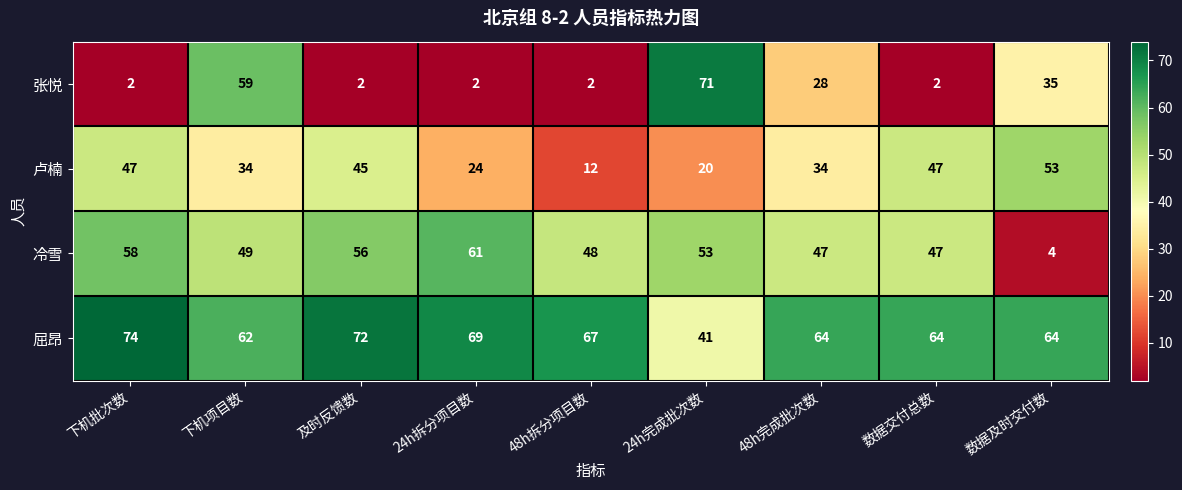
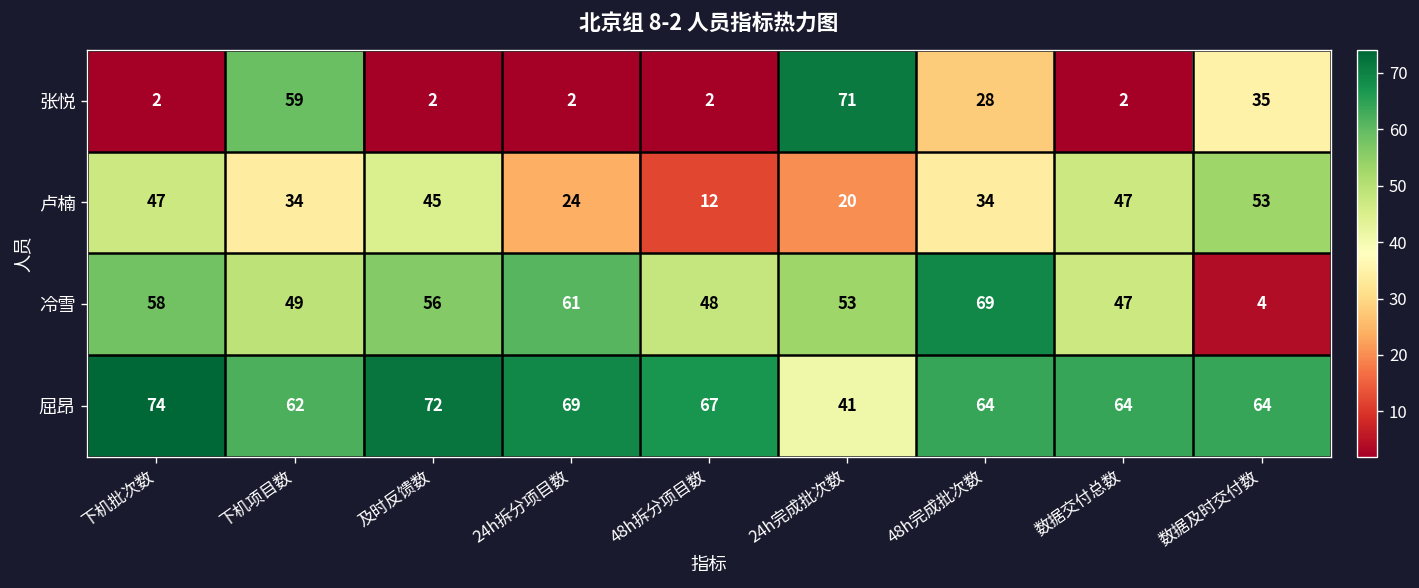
冷雪, 48h完成批次数: 47 -> 69
